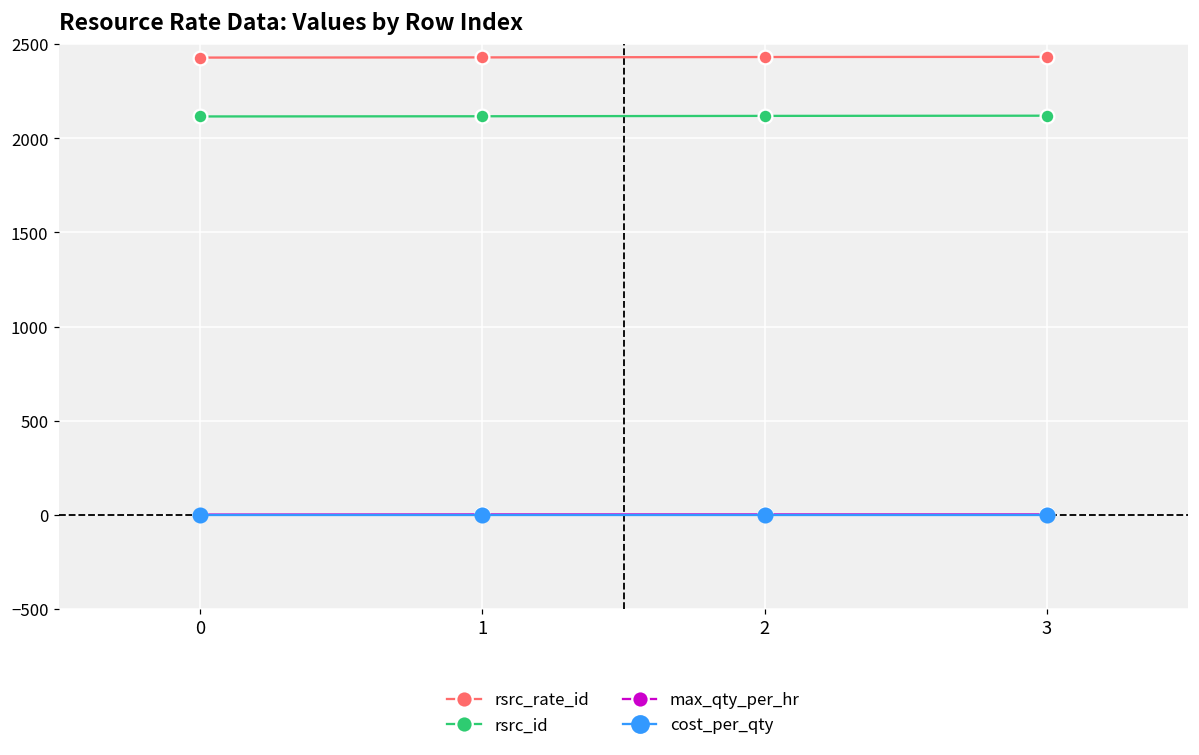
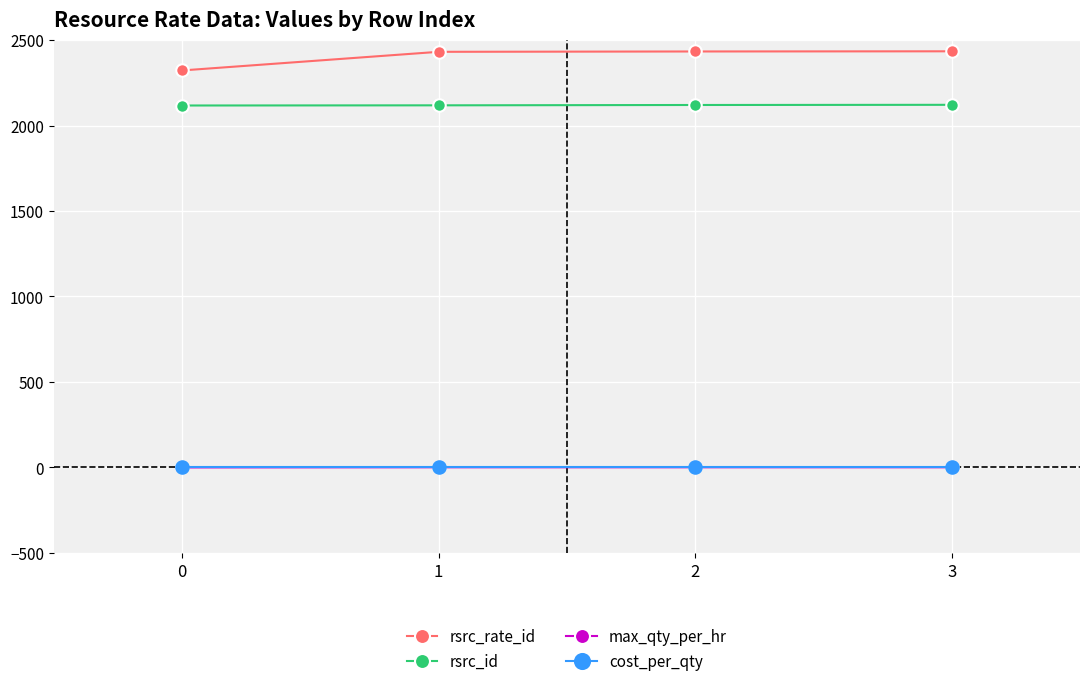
rsrc_rate_id, 0: 2430 -> 2320
